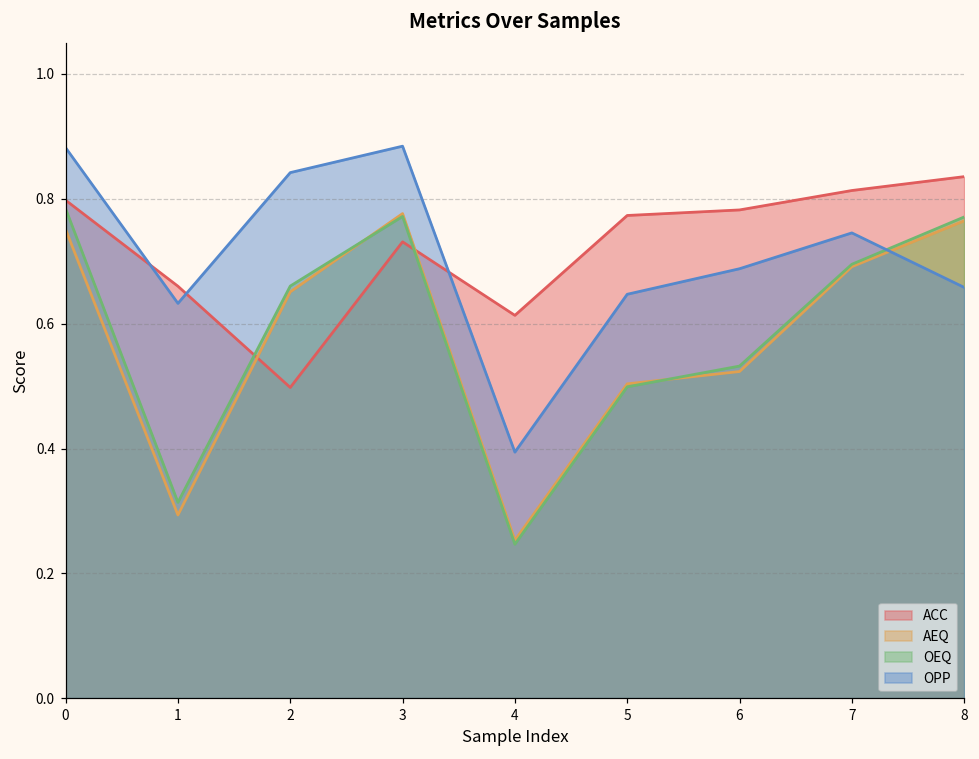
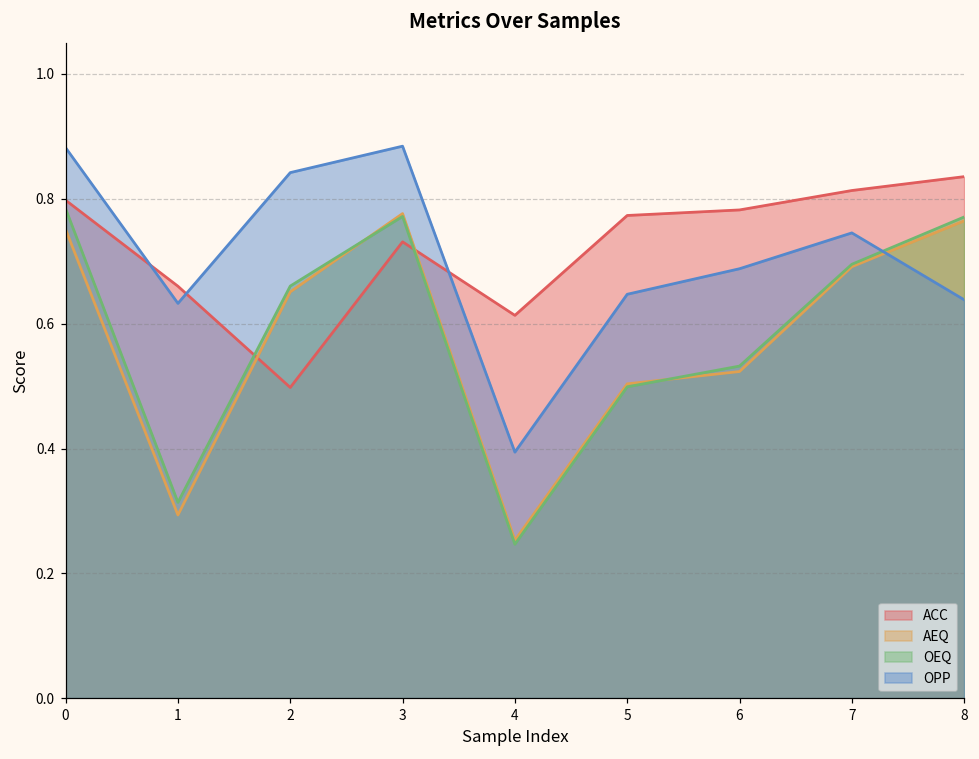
OPP, 8: 0.66 -> 0.64
